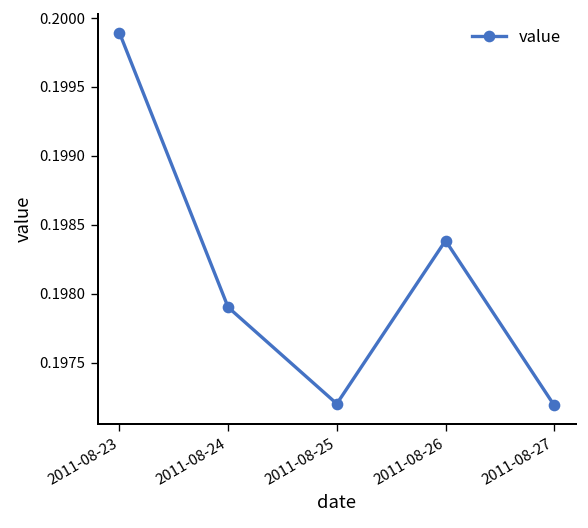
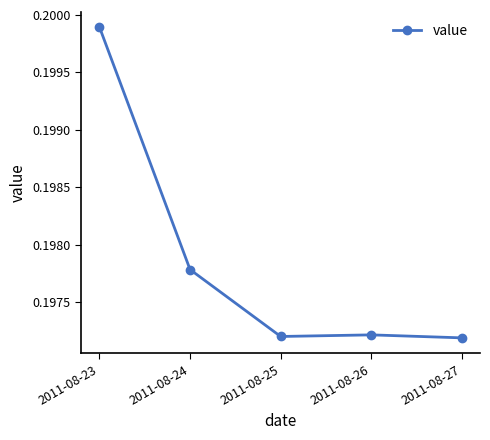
2011-08-24: 0.19790 -> 0.19779
2011-08-26: 0.19839 -> 0.19722
